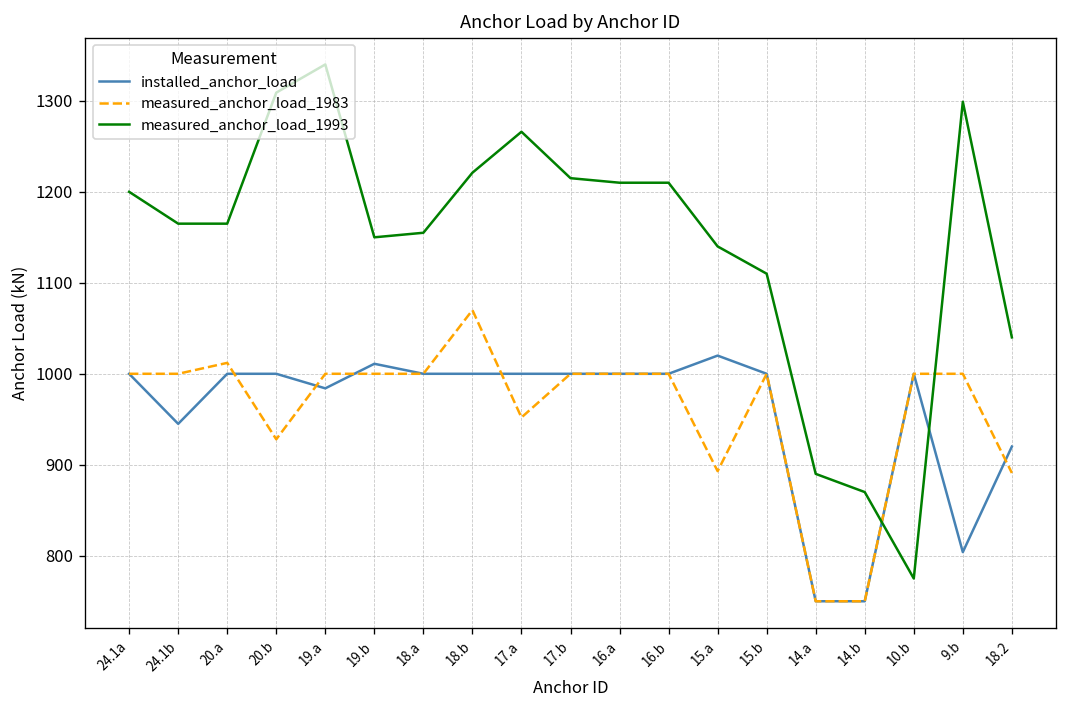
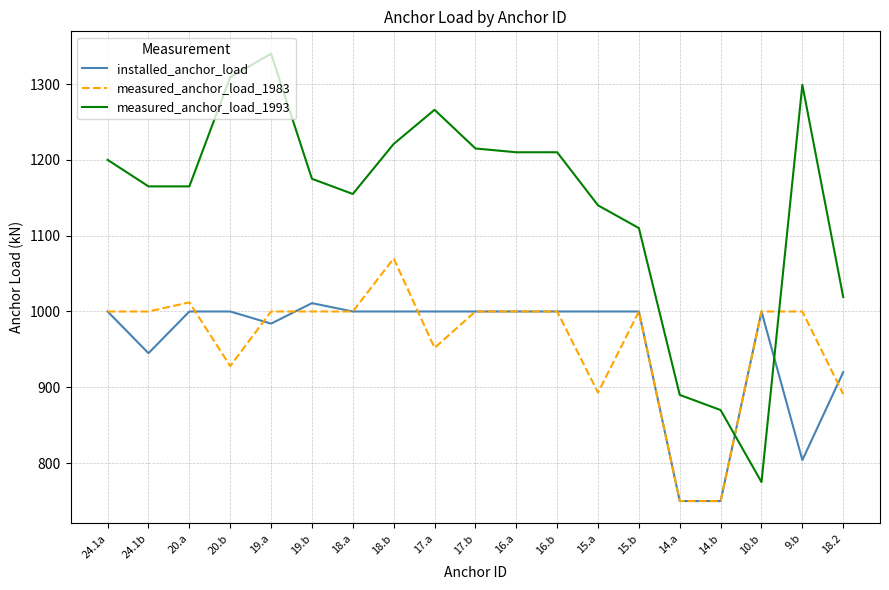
measured_anchor_load_1993, 19.b: 1150 -> 1180
installed_anchor_load, 15.a: 1020 -> 1000
measured_anchor_load_1993, 18.2: 1040 -> 1020
